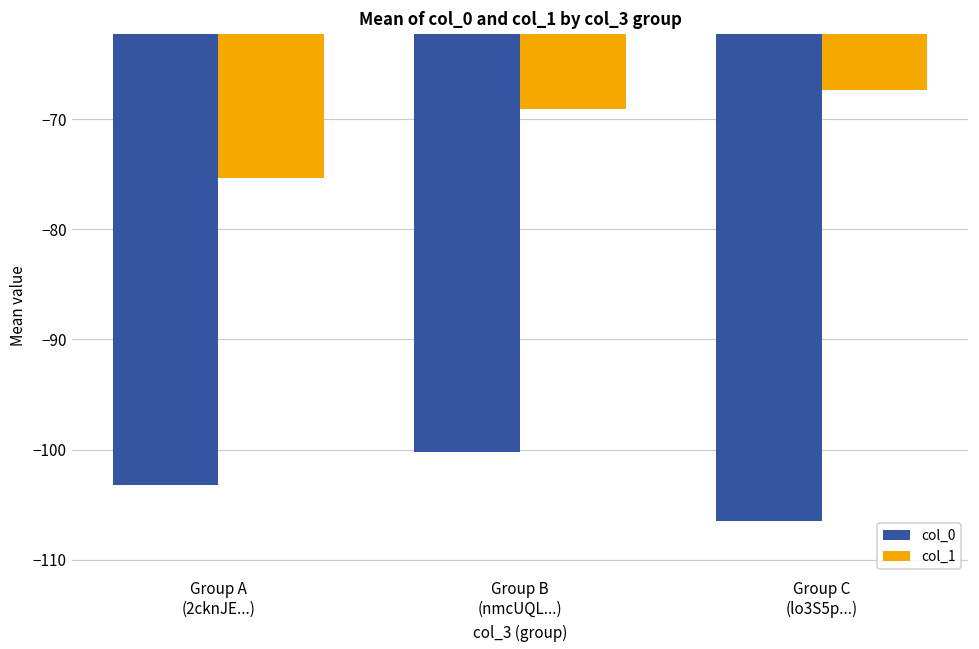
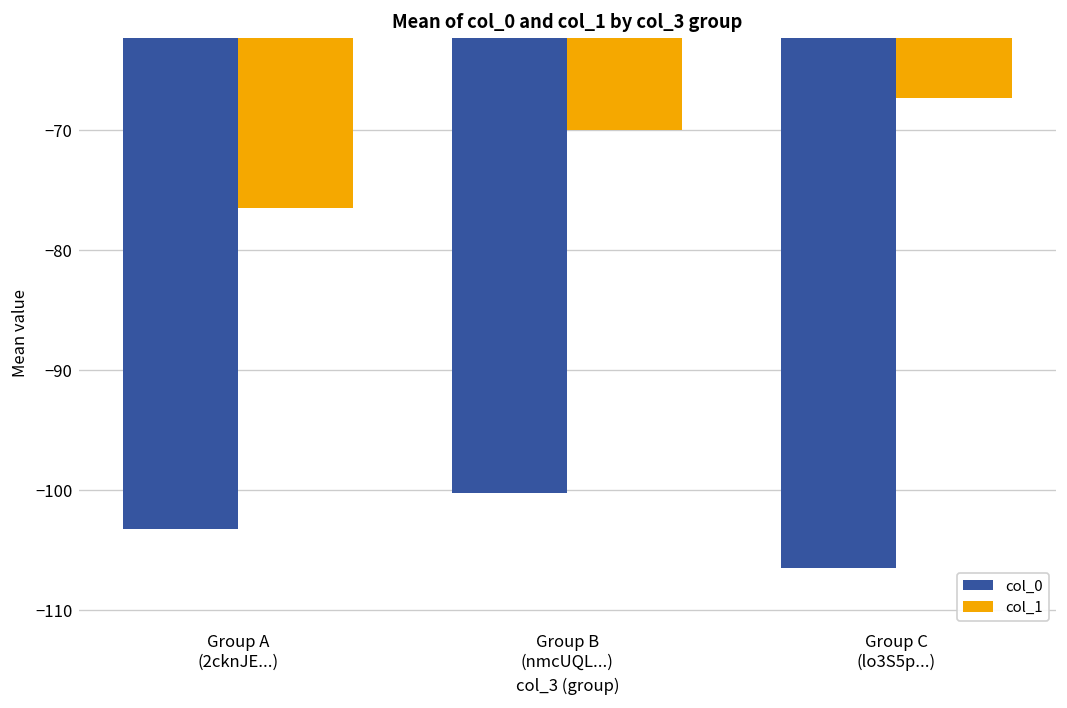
col_1, Group A (2cknJE...): -75.3 -> -76.5
col_1, Group B (nmcUQL...): -69.1 -> -70.0
